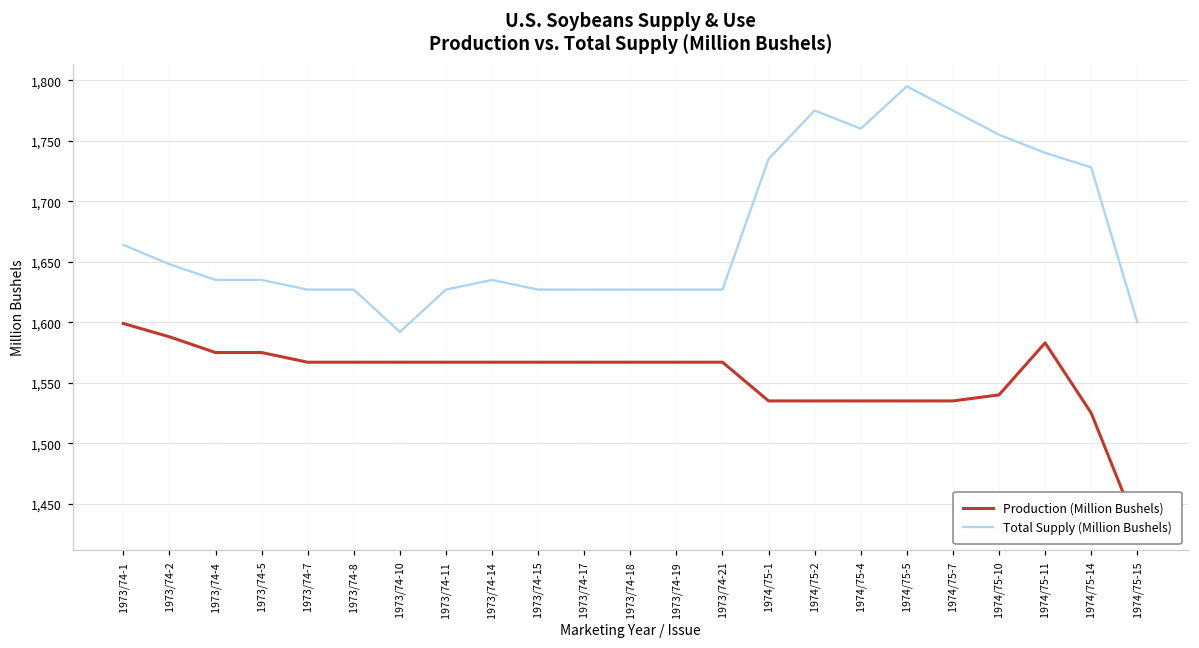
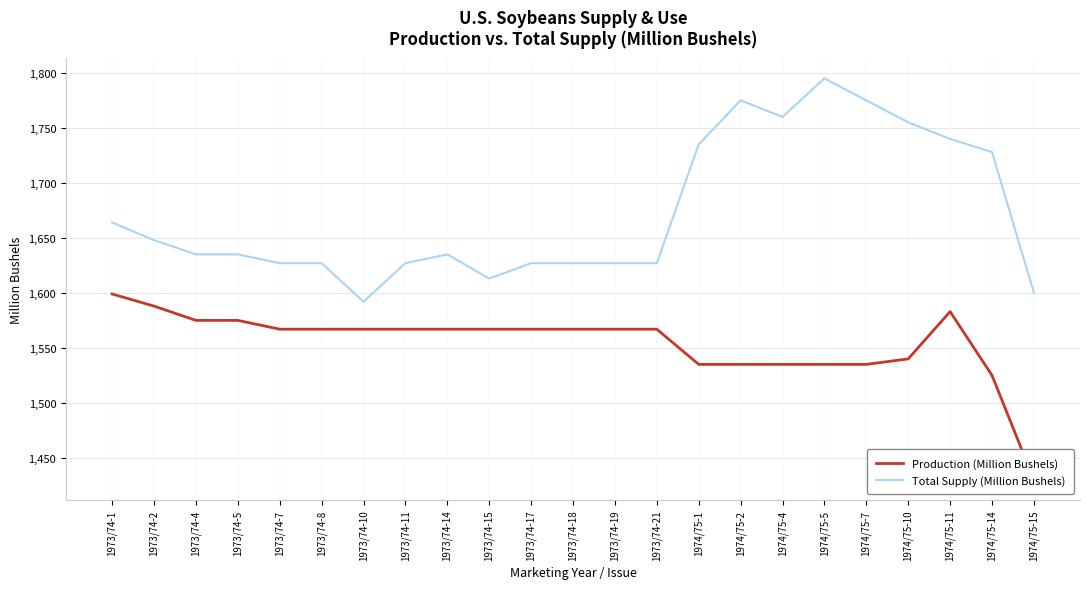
Total Supply (Million Bushels), 1973/74-15: 1,627 -> 1,613
